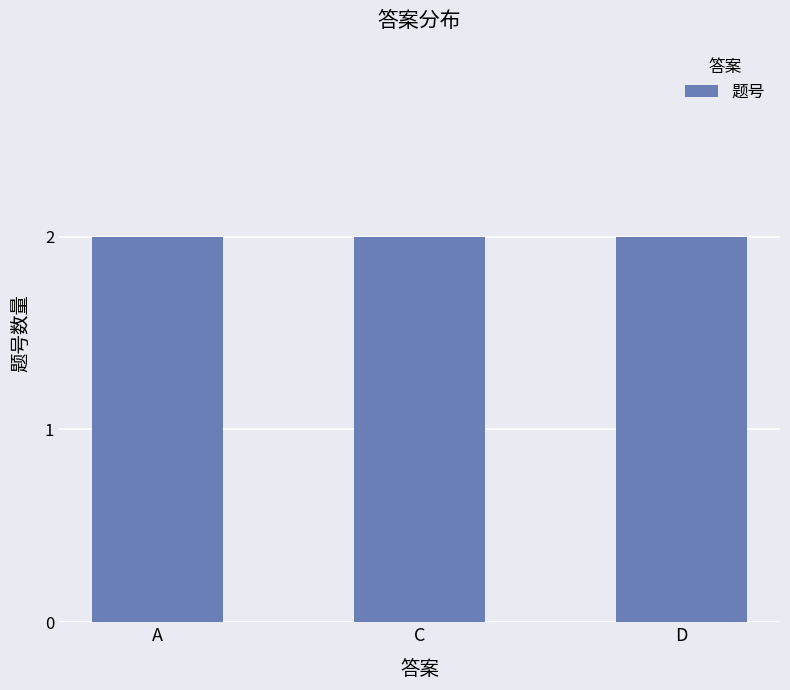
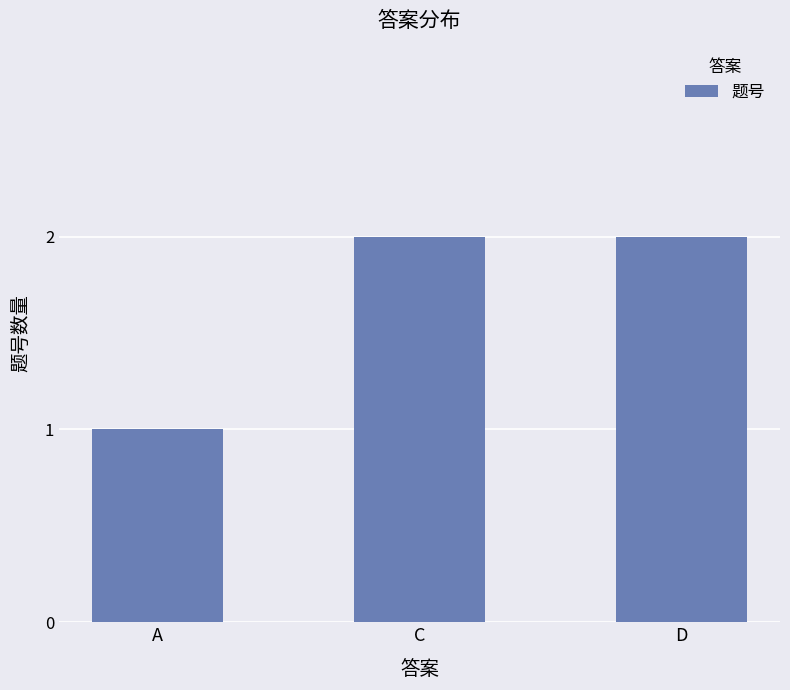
A: 2 -> 1
